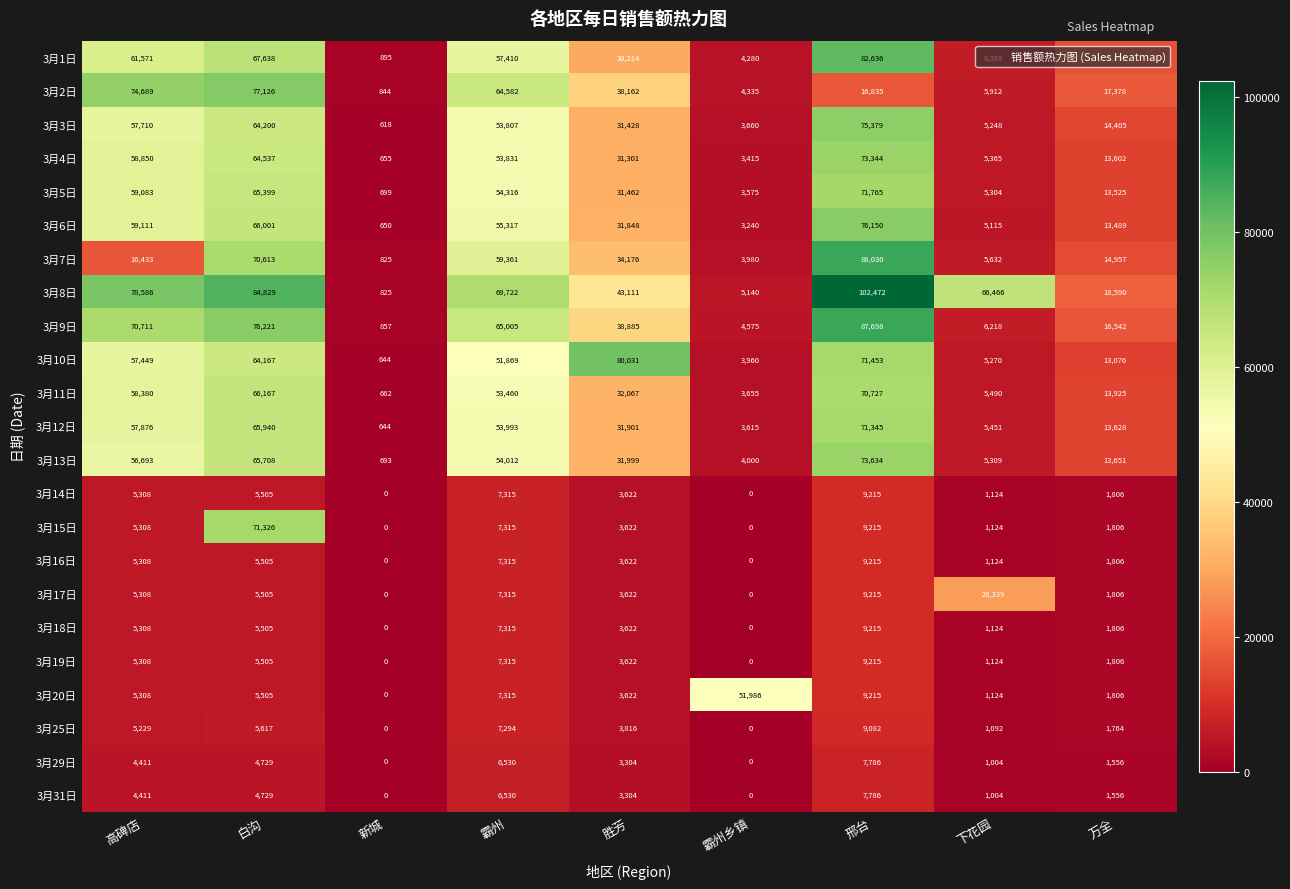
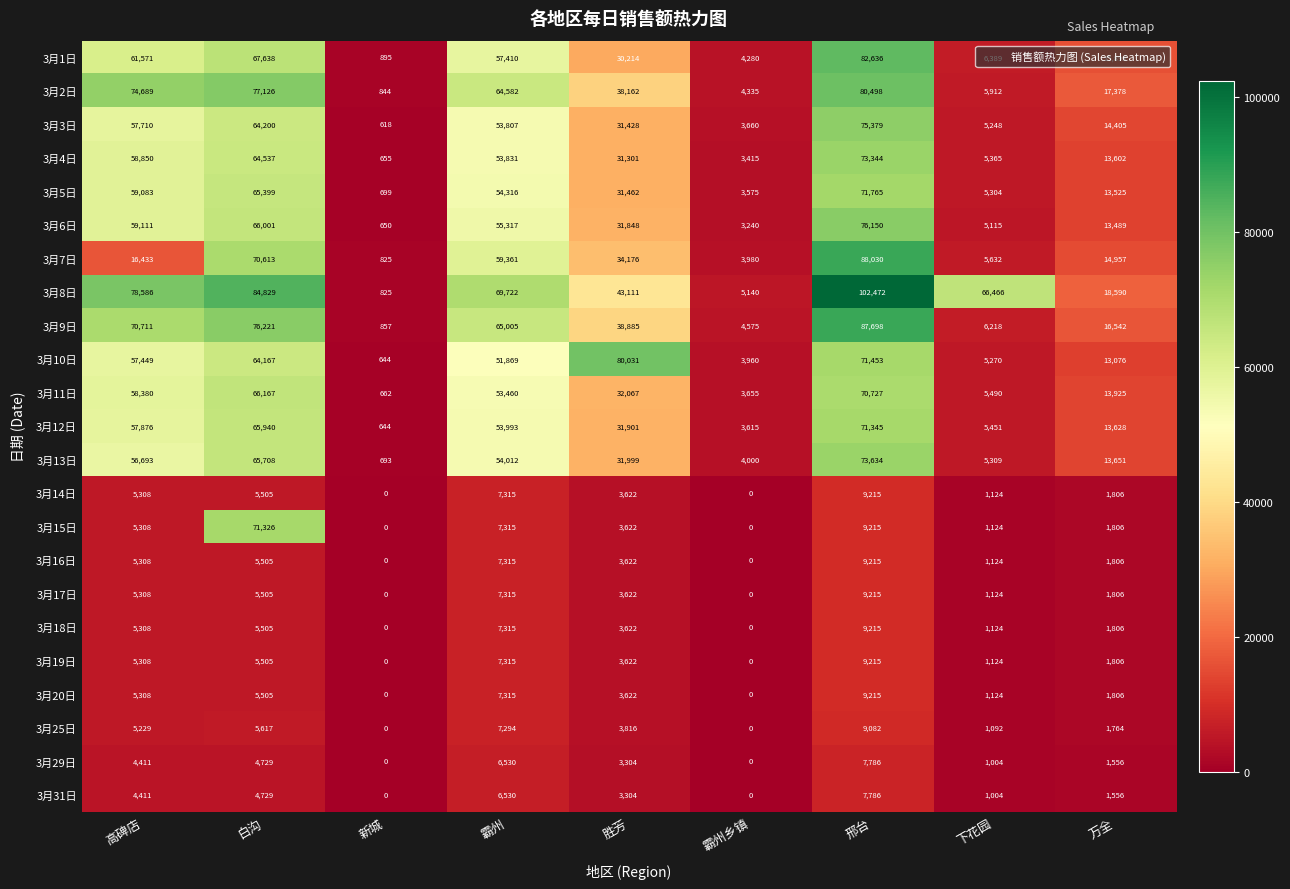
3月2日, 邢台: 16,835 -> 80,498
3月17日, 下花园: 28,339 -> 1,124
3月20日, 霸州乡镇: 51,986 -> 0
